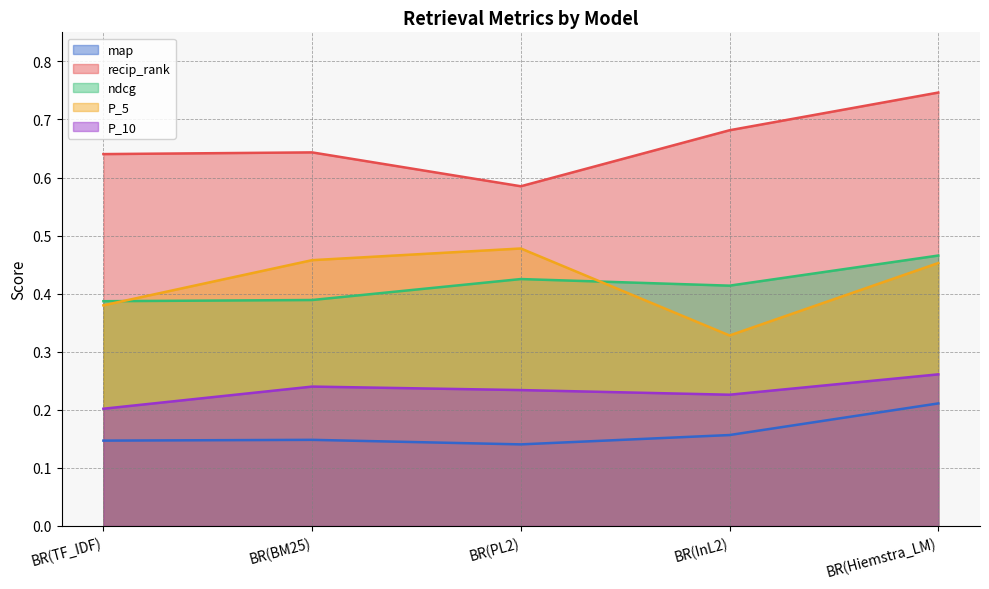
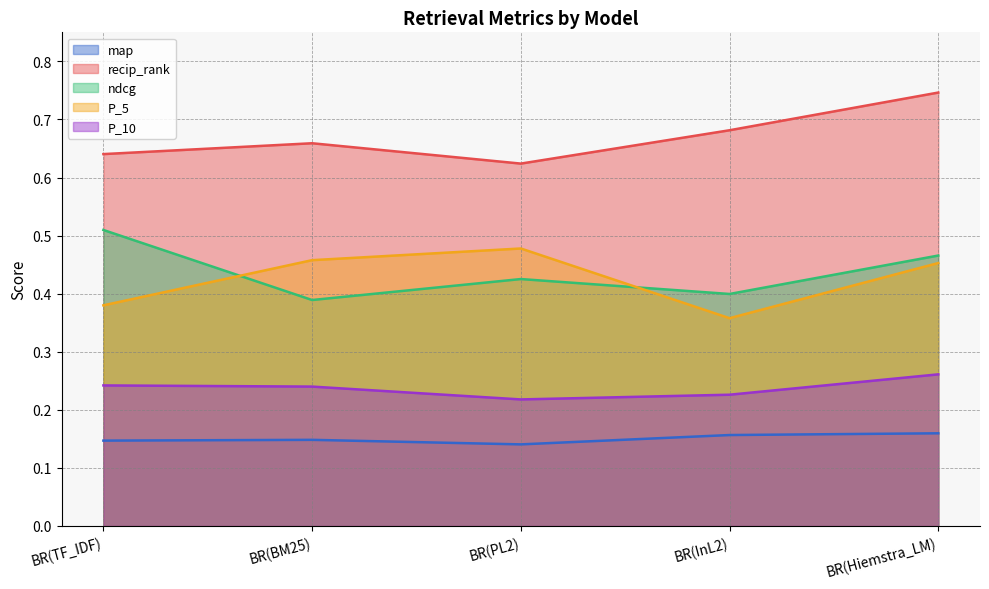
ndcg, BR(TF_IDF): 0.39 -> 0.51
P_10, BR(TF_IDF): 0.20 -> 0.24
recip_rank, BR(BM25): 0.64 -> 0.66
recip_rank, BR(PL2): 0.58 -> 0.62
P_10, BR(PL2): 0.23 -> 0.22
ndcg, BR(InL2): 0.41 -> 0.40
P_5, BR(InL2): 0.33 -> 0.36
map, BR(Hiemstra_LM): 0.21 -> 0.16
